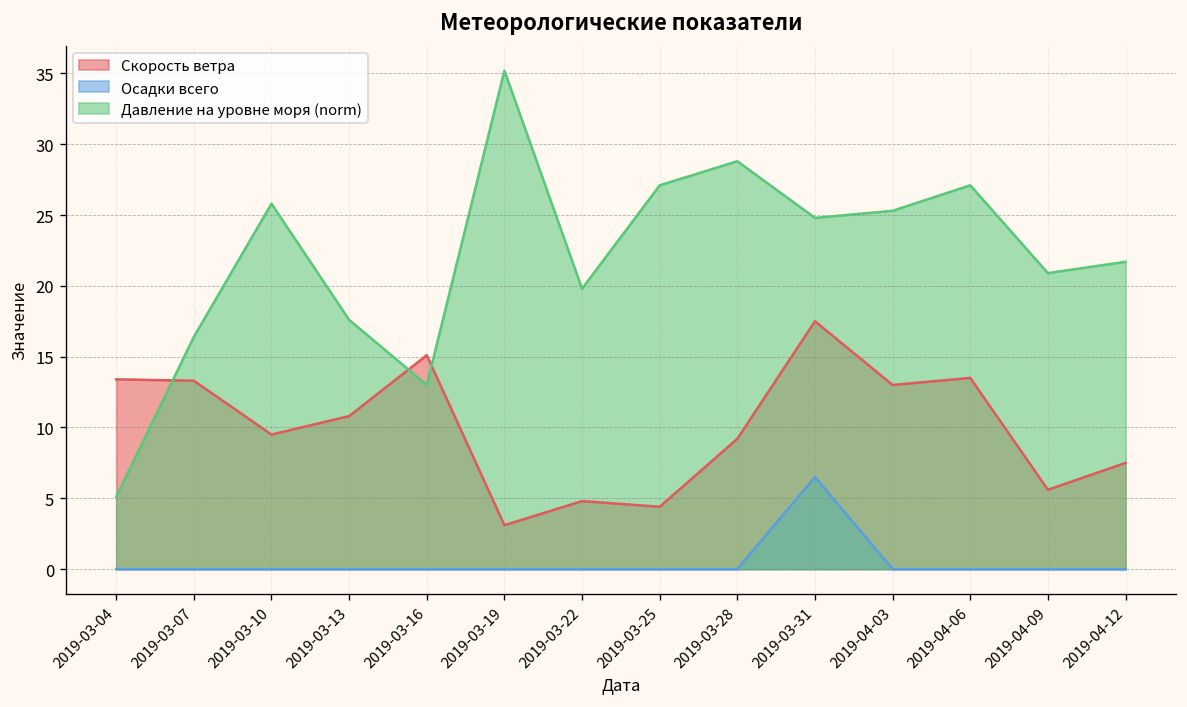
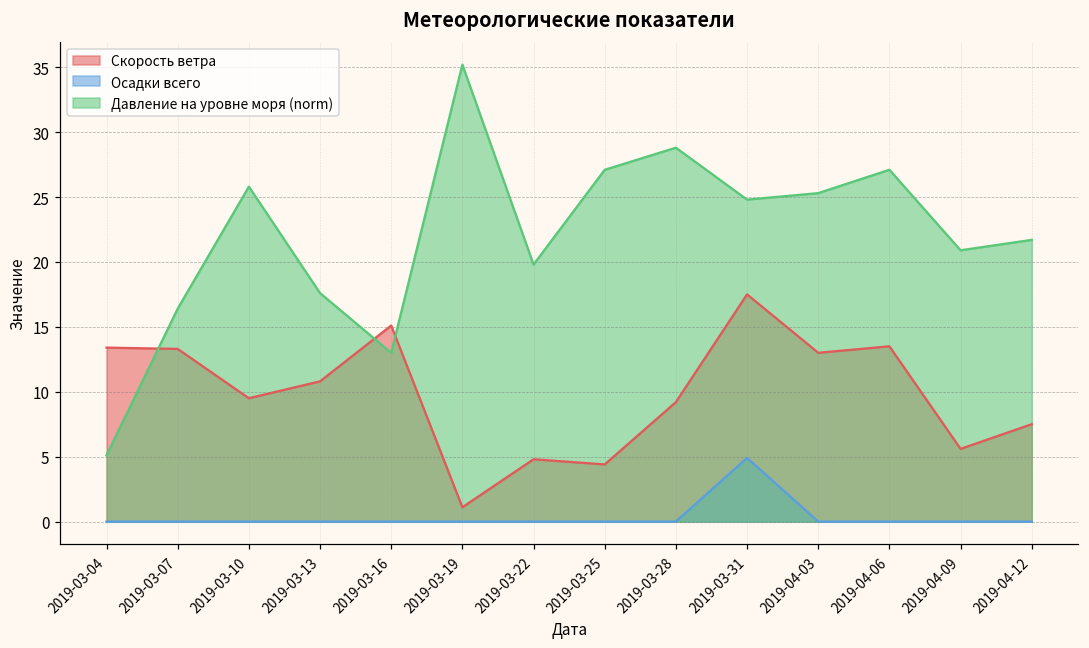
Скорость ветра, 2019-03-19: 3.1 -> 1.1
Осадки всего, 2019-03-31: 6.5 -> 4.9
